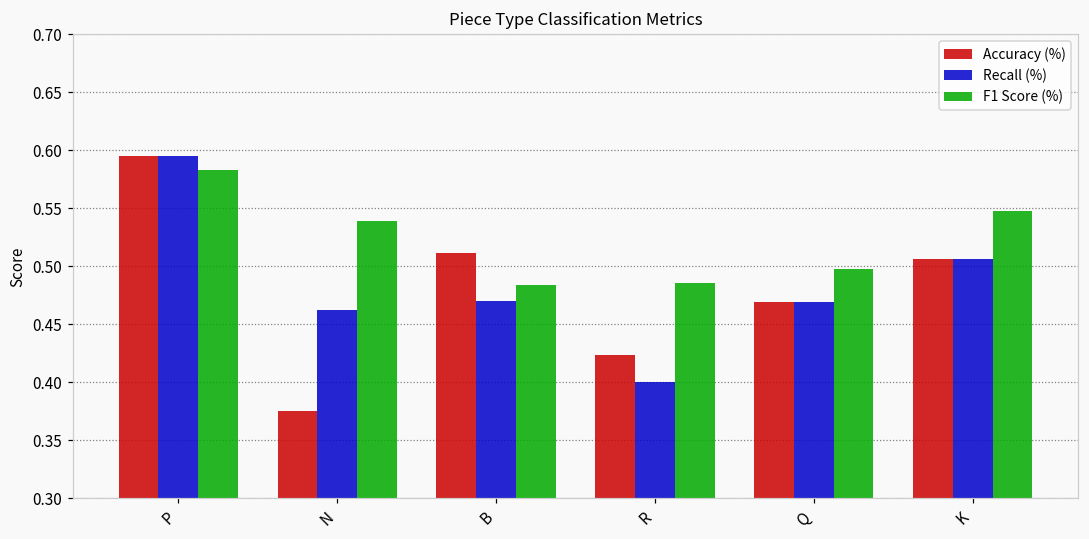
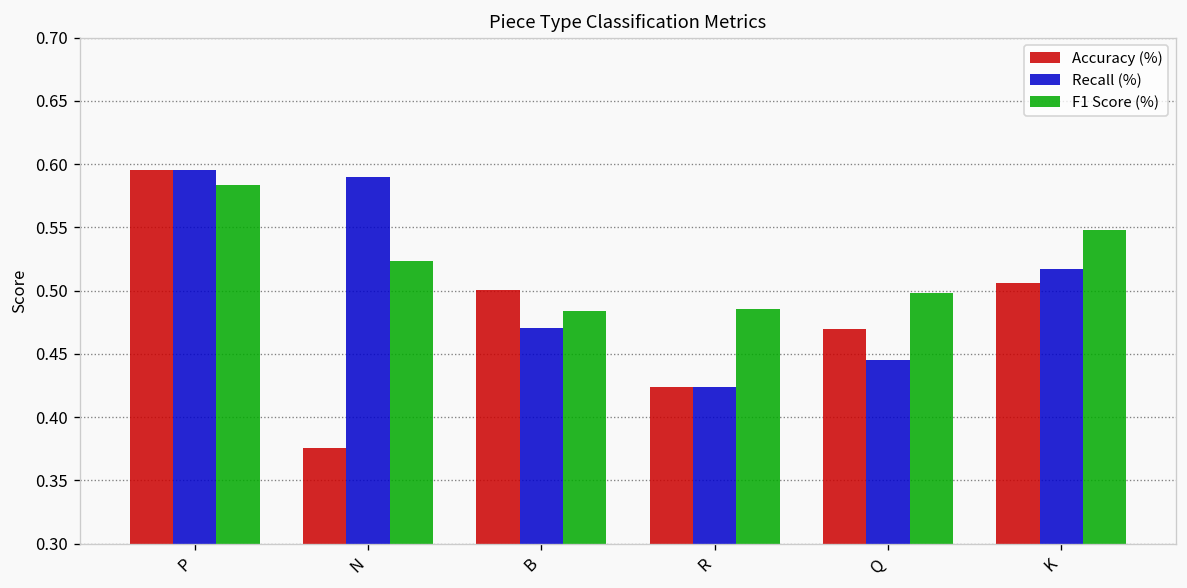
Recall (%), N: 0.463 -> 0.590
F1 Score (%), N: 0.539 -> 0.523
Accuracy (%), B: 0.512 -> 0.501
Recall (%), R: 0.400 -> 0.424
Recall (%), Q: 0.469 -> 0.445
Recall (%), K: 0.506 -> 0.517
